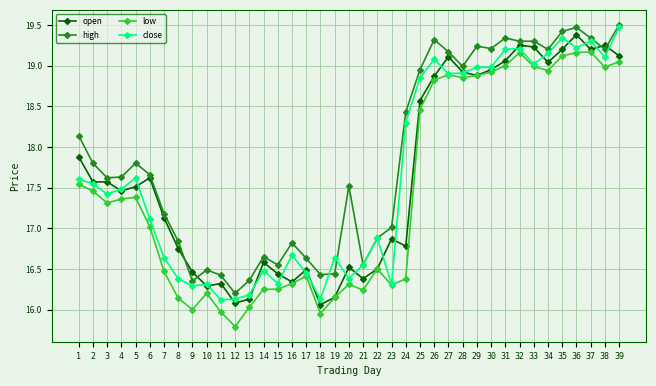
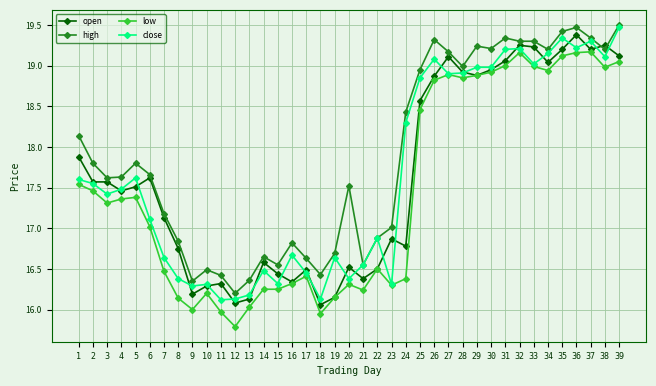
open, 9: 16.5 -> 16.2
high, 19: 16.4 -> 16.7
